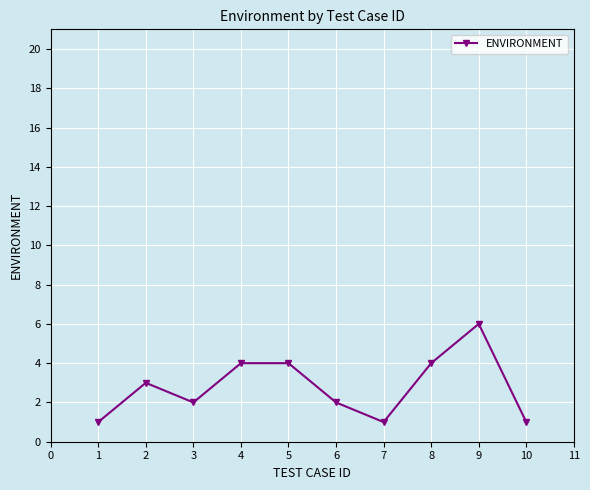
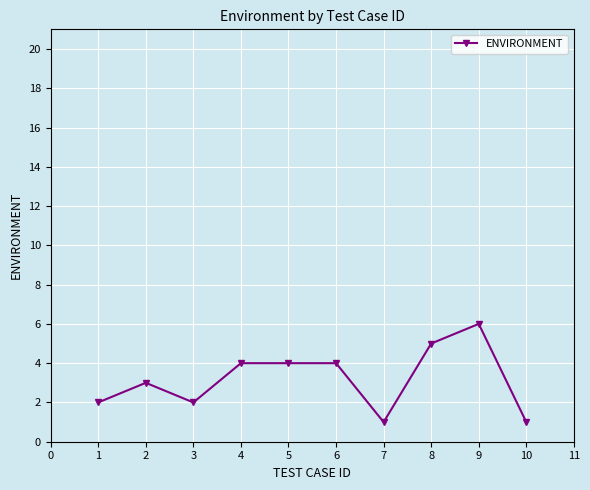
1: 1 -> 2
6: 2 -> 4
8: 4 -> 5
